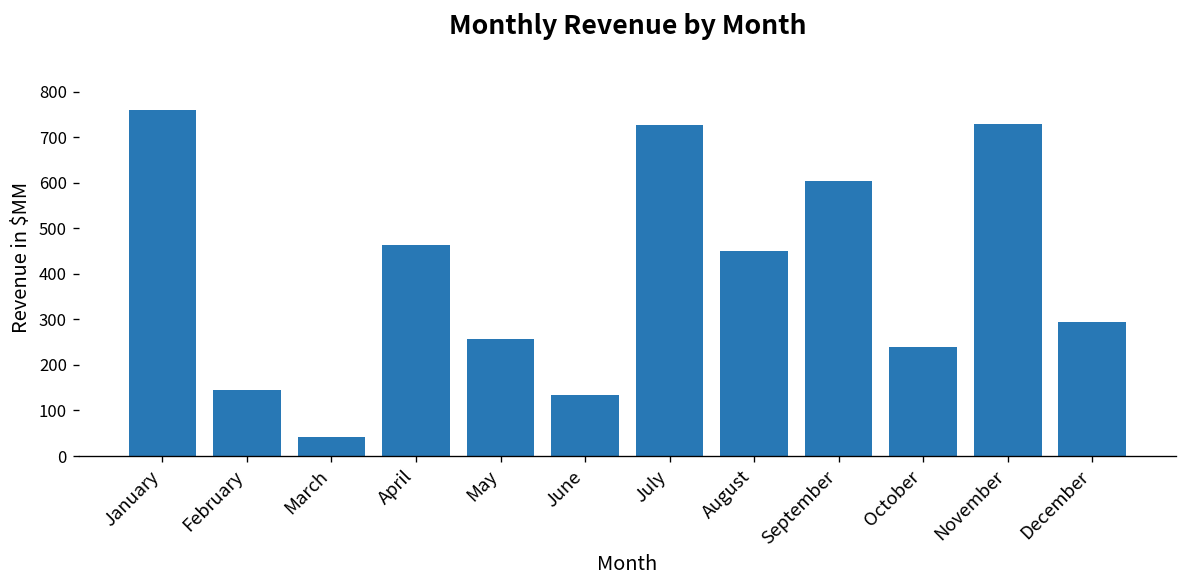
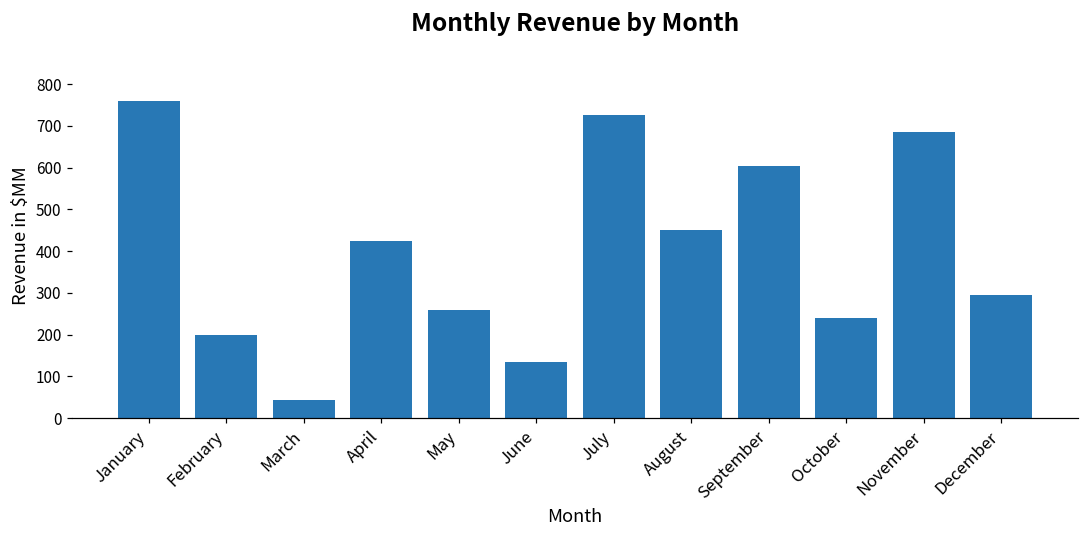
February: 150 -> 200
April: 460 -> 420
November: 730 -> 690
